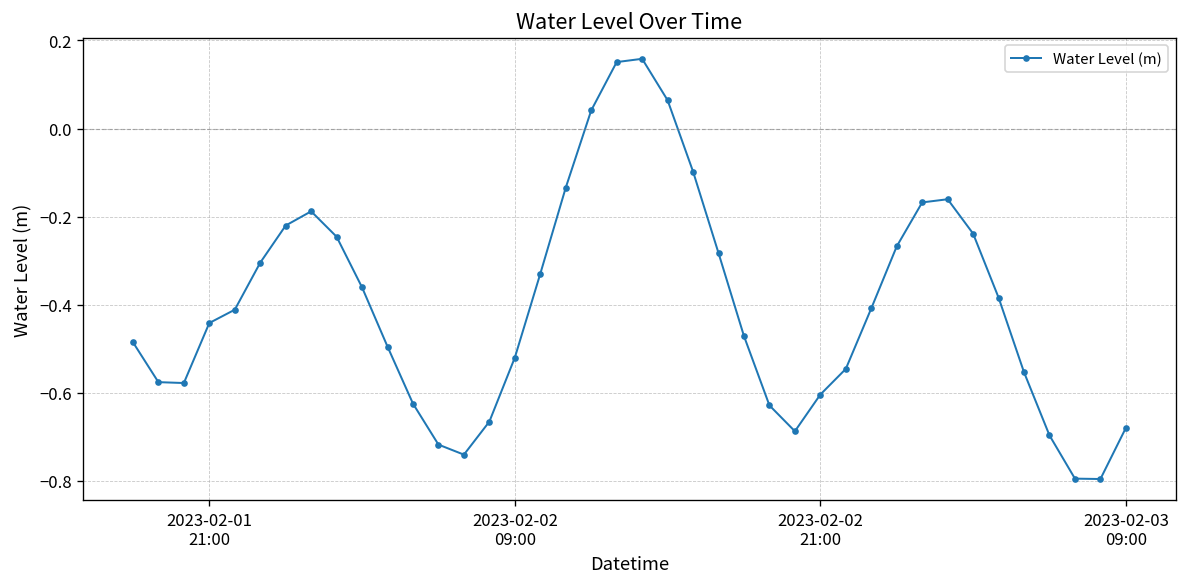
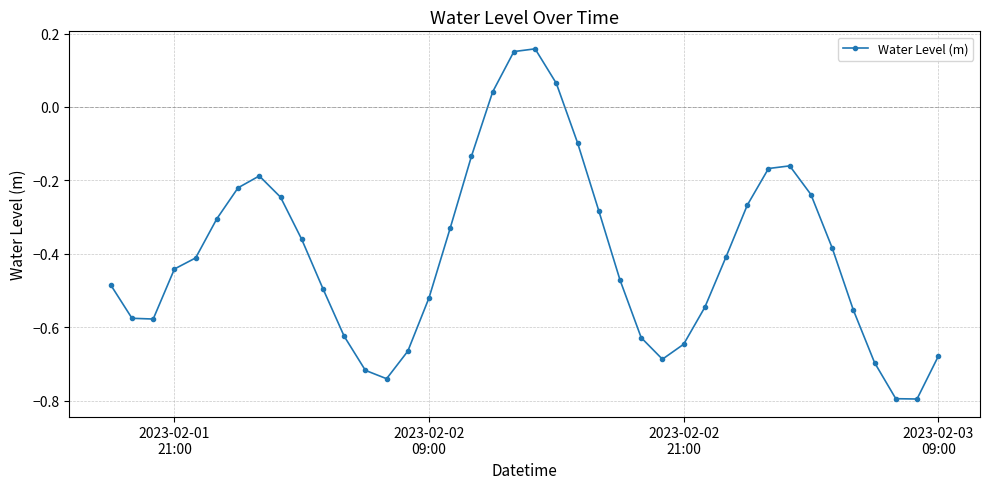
2023-02-02 21:00: -0.60 -> -0.65
